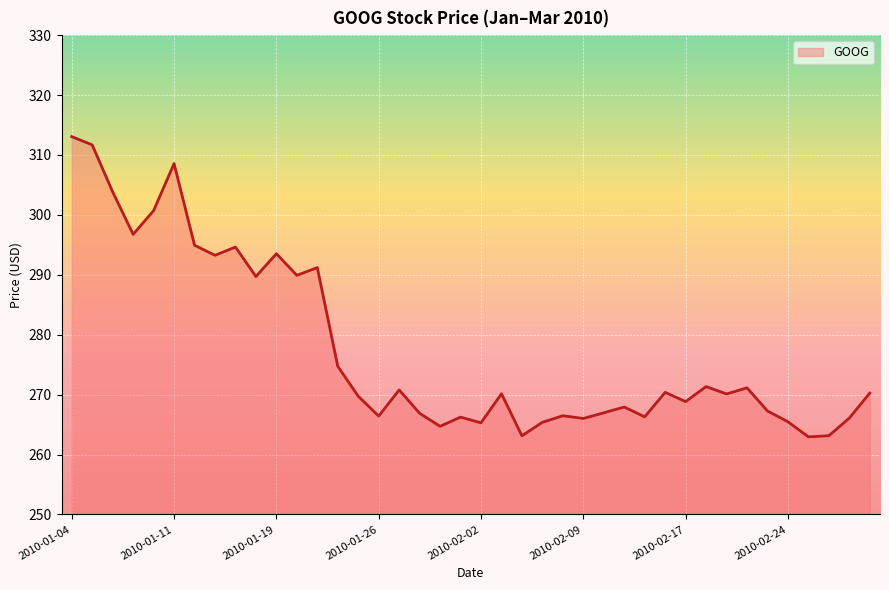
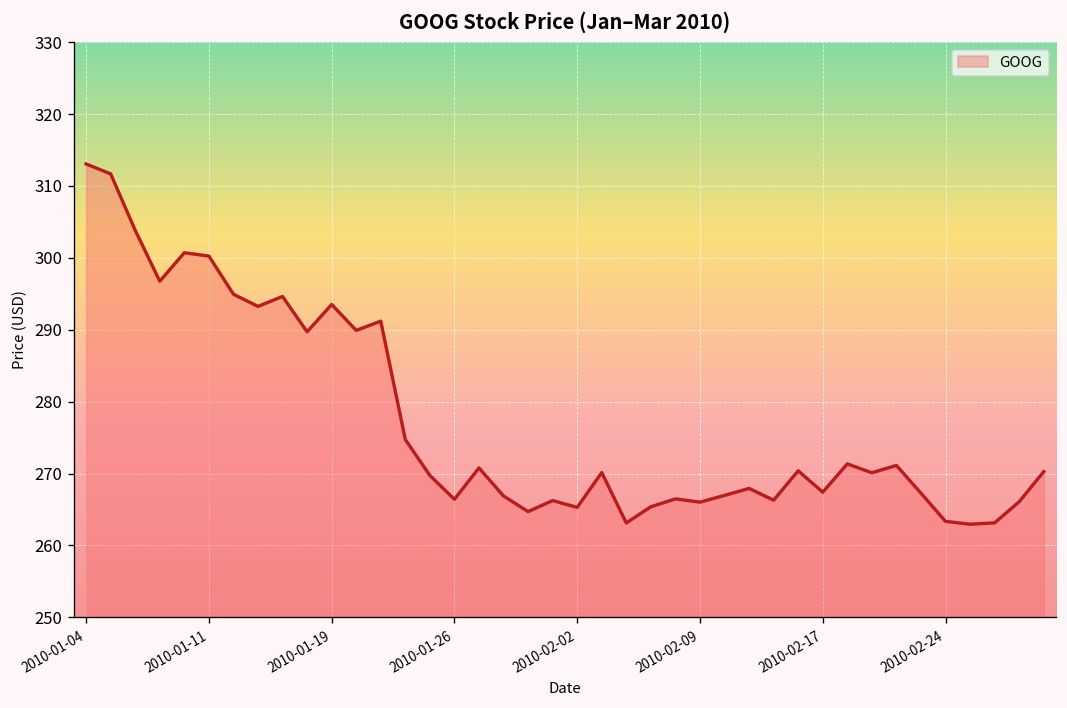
2010-01-11: 309 -> 300
2010-02-17: 269 -> 267
2010-02-24: 265 -> 263
